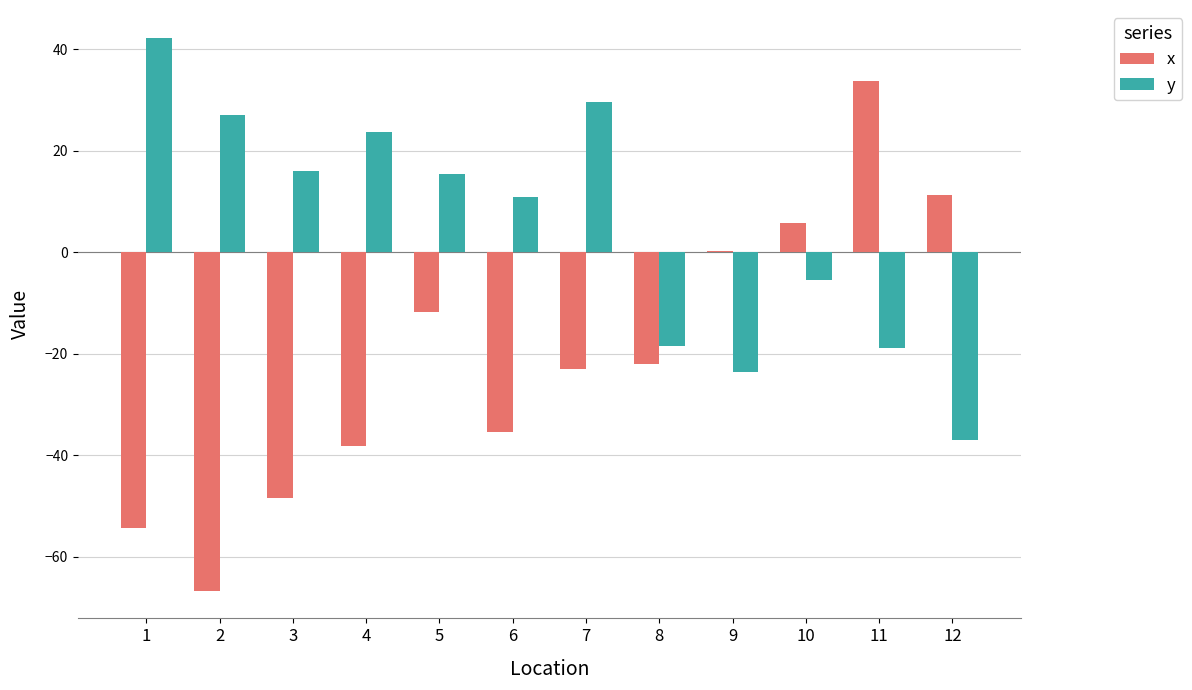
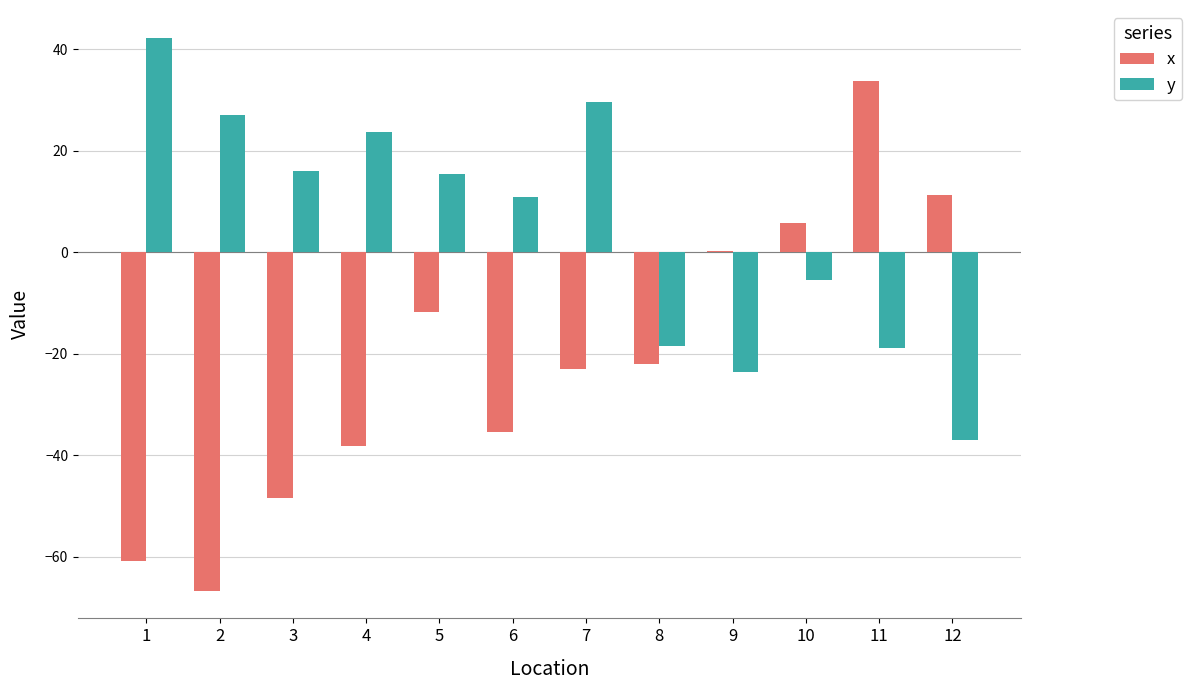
x, 1: -54 -> -61
